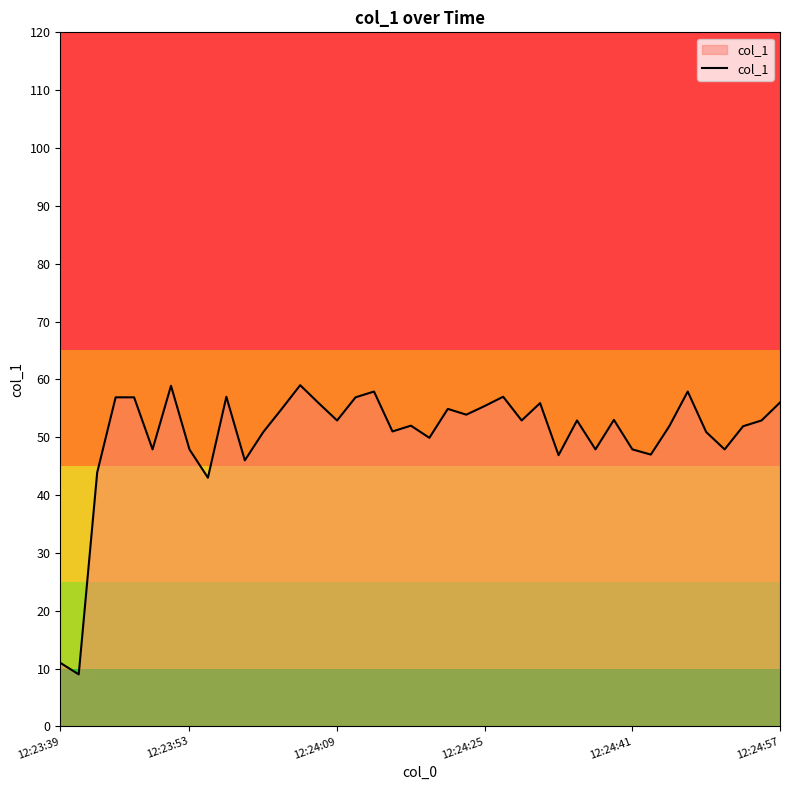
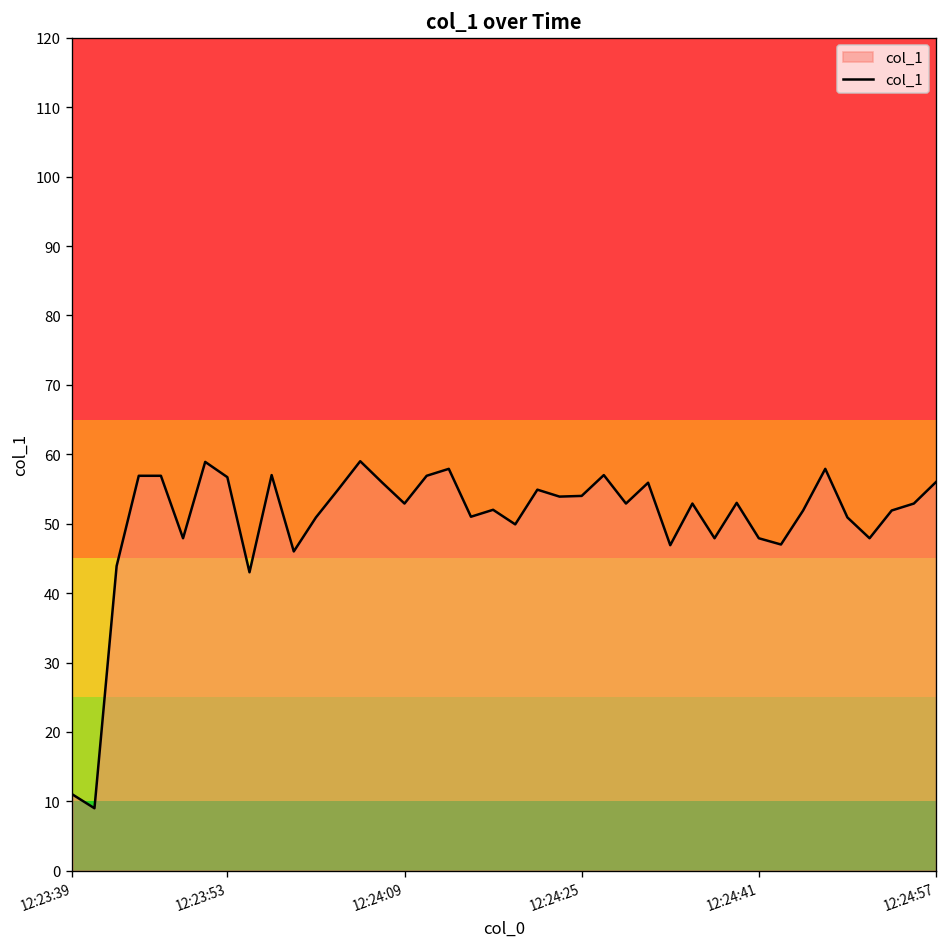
12:23:53: 48 -> 57
12:24:25: 55 -> 54
